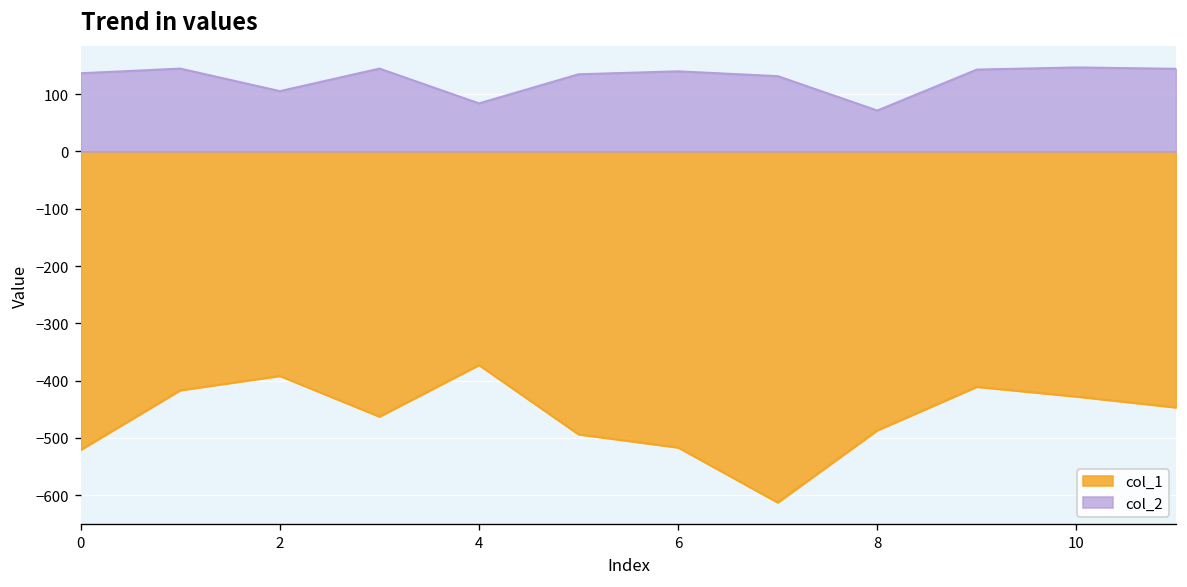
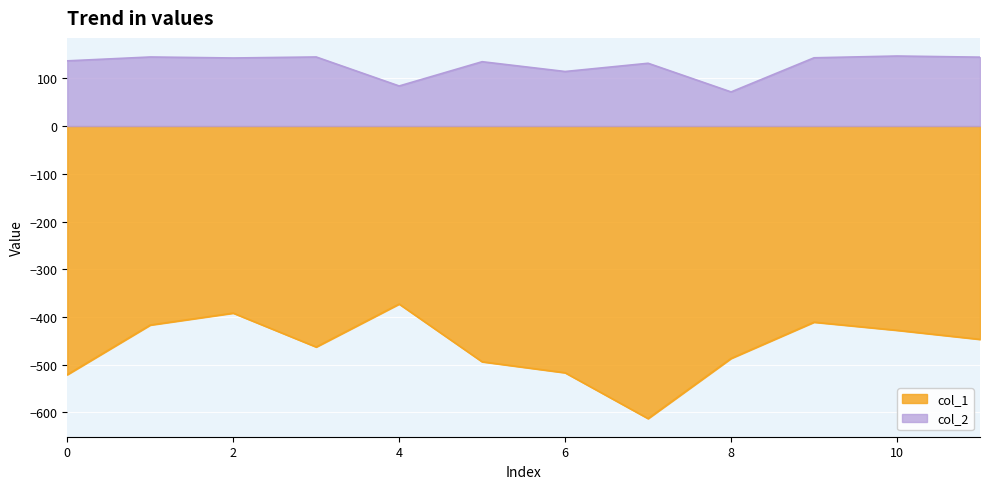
col_2, 2: 110 -> 140
col_2, 6: 140 -> 110
